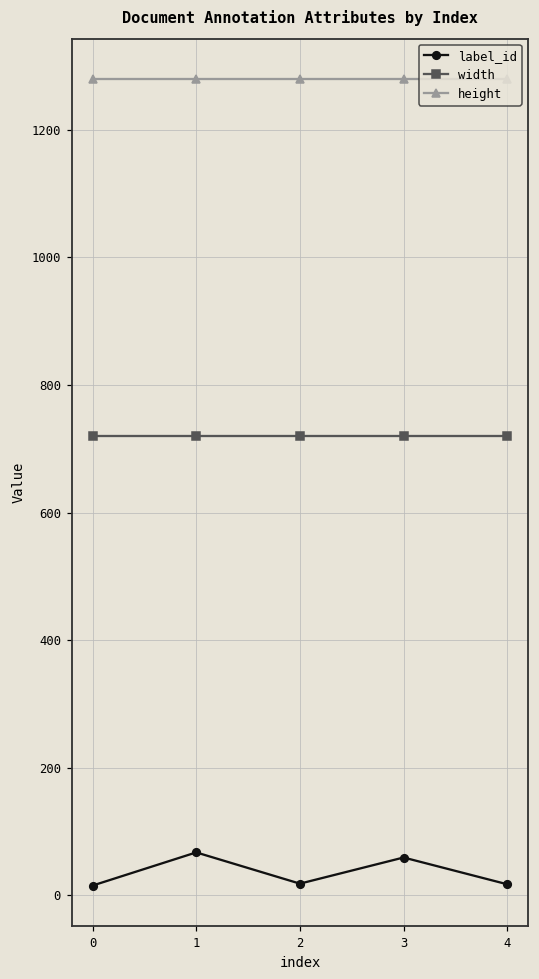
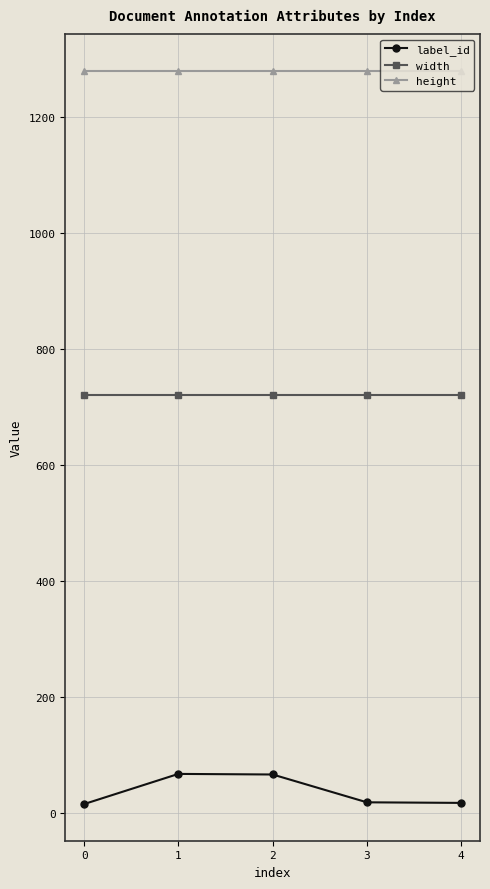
label_id, 2: 20 -> 70
label_id, 3: 60 -> 20
